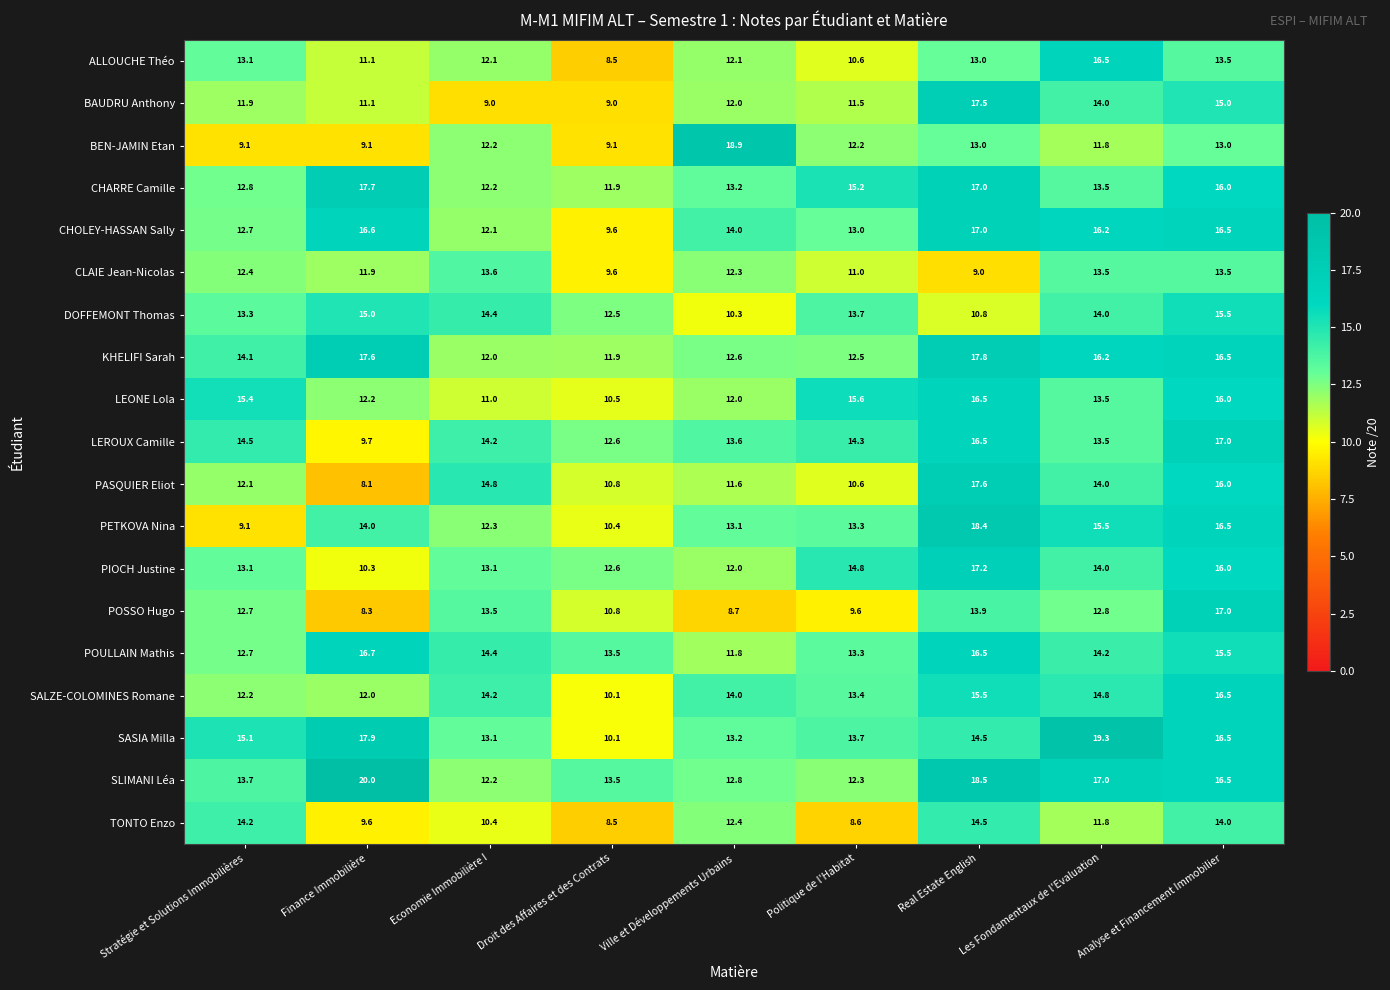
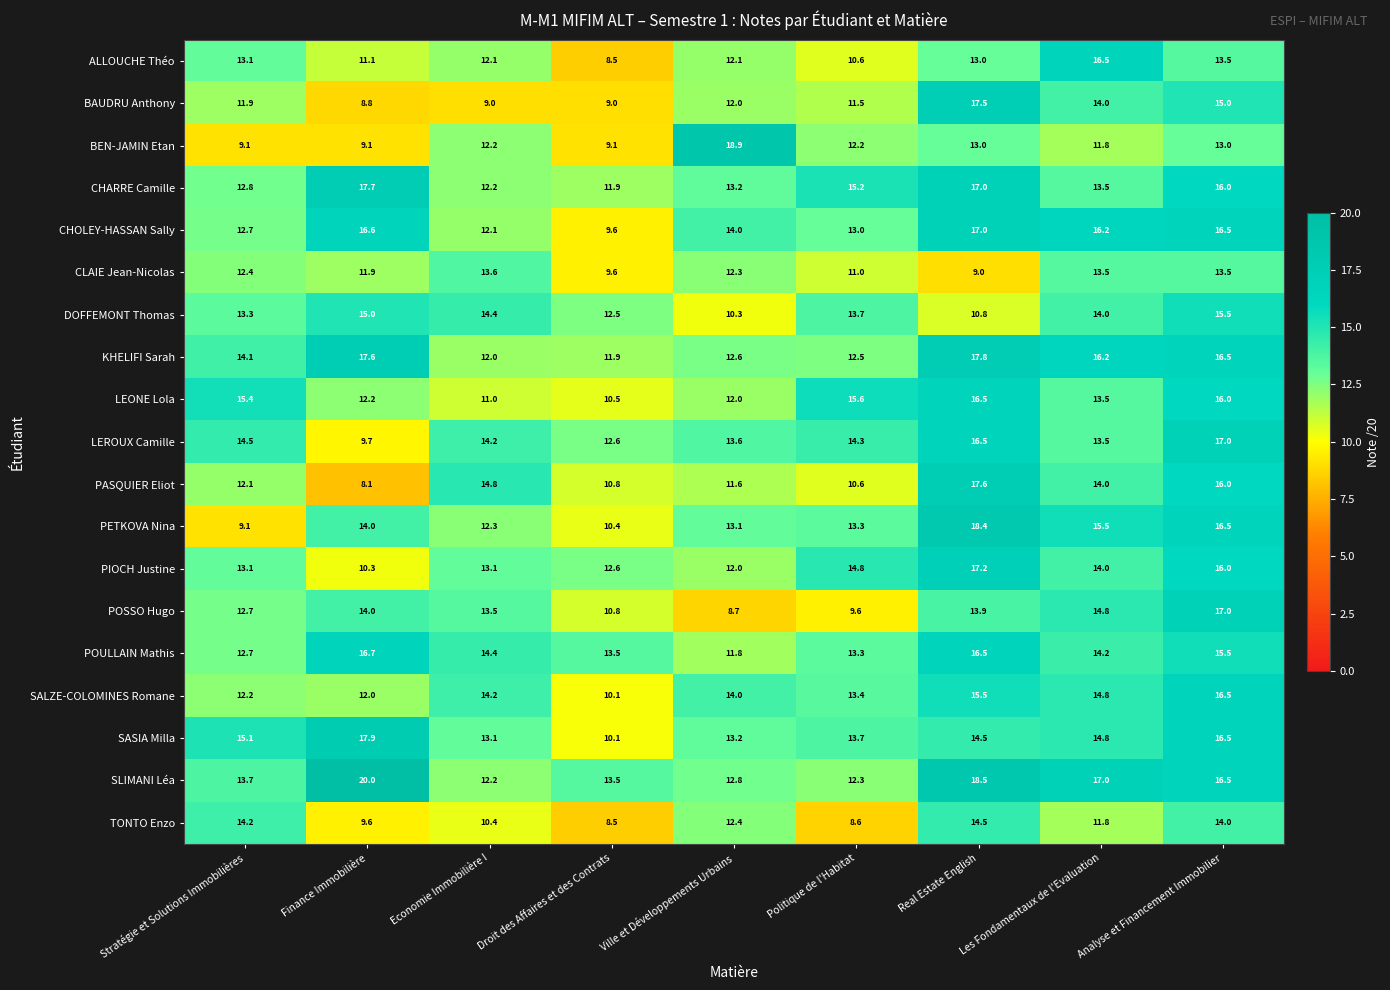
BAUDRU Anthony, Finance Immobilière: 11.1 -> 8.8
POSSO Hugo, Finance Immobilière: 8.3 -> 14.0
POSSO Hugo, Les Fondamentaux de l'Evaluation: 12.8 -> 14.8
SASIA Milla, Les Fondamentaux de l'Evaluation: 19.3 -> 14.8
